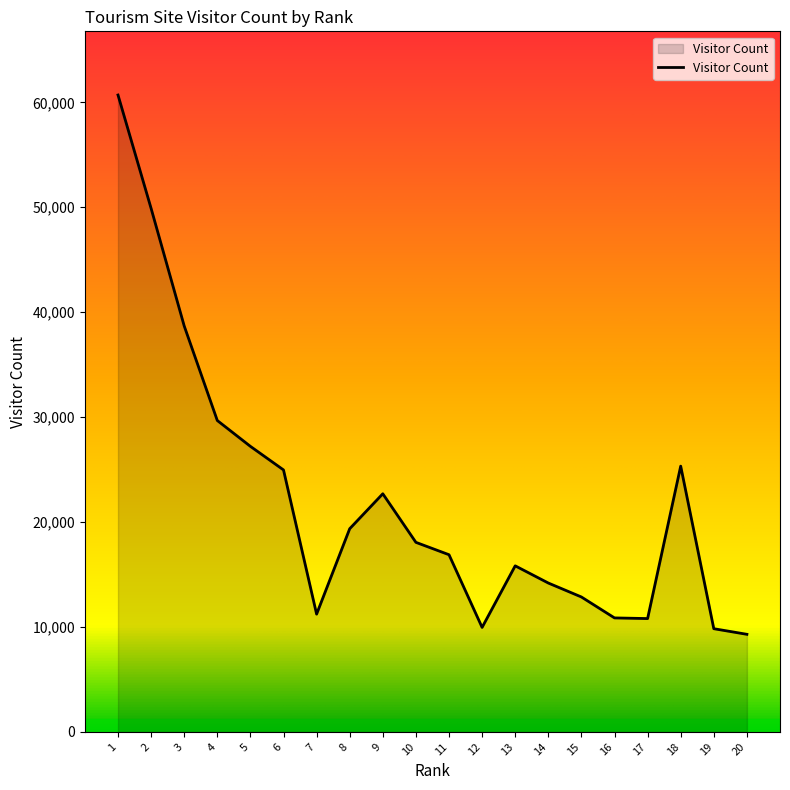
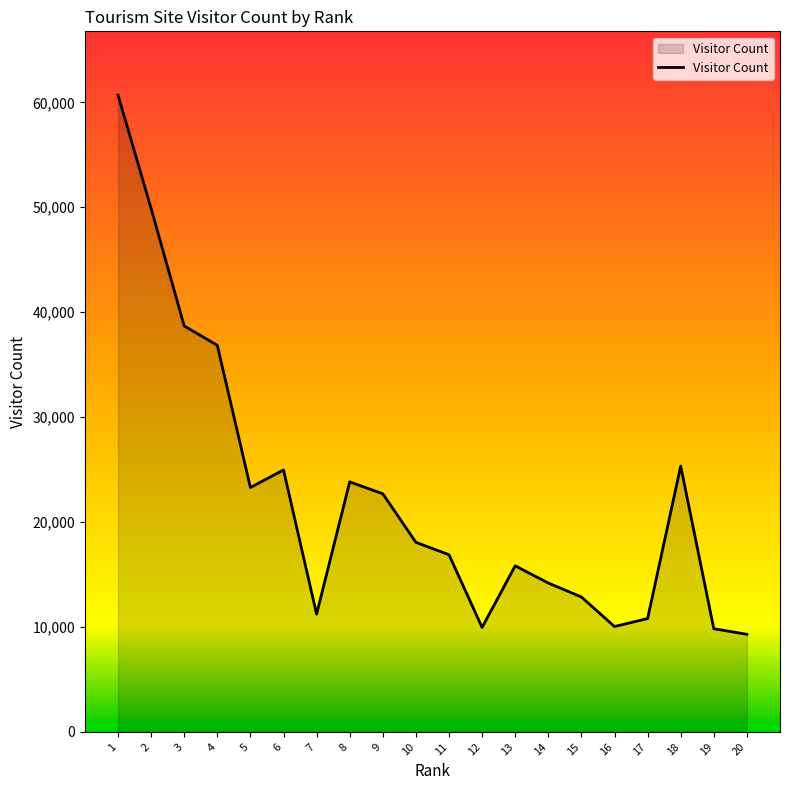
4: 29,700 -> 36,800
5: 27,200 -> 23,300
8: 19,400 -> 23,800
16: 10,900 -> 10,000
